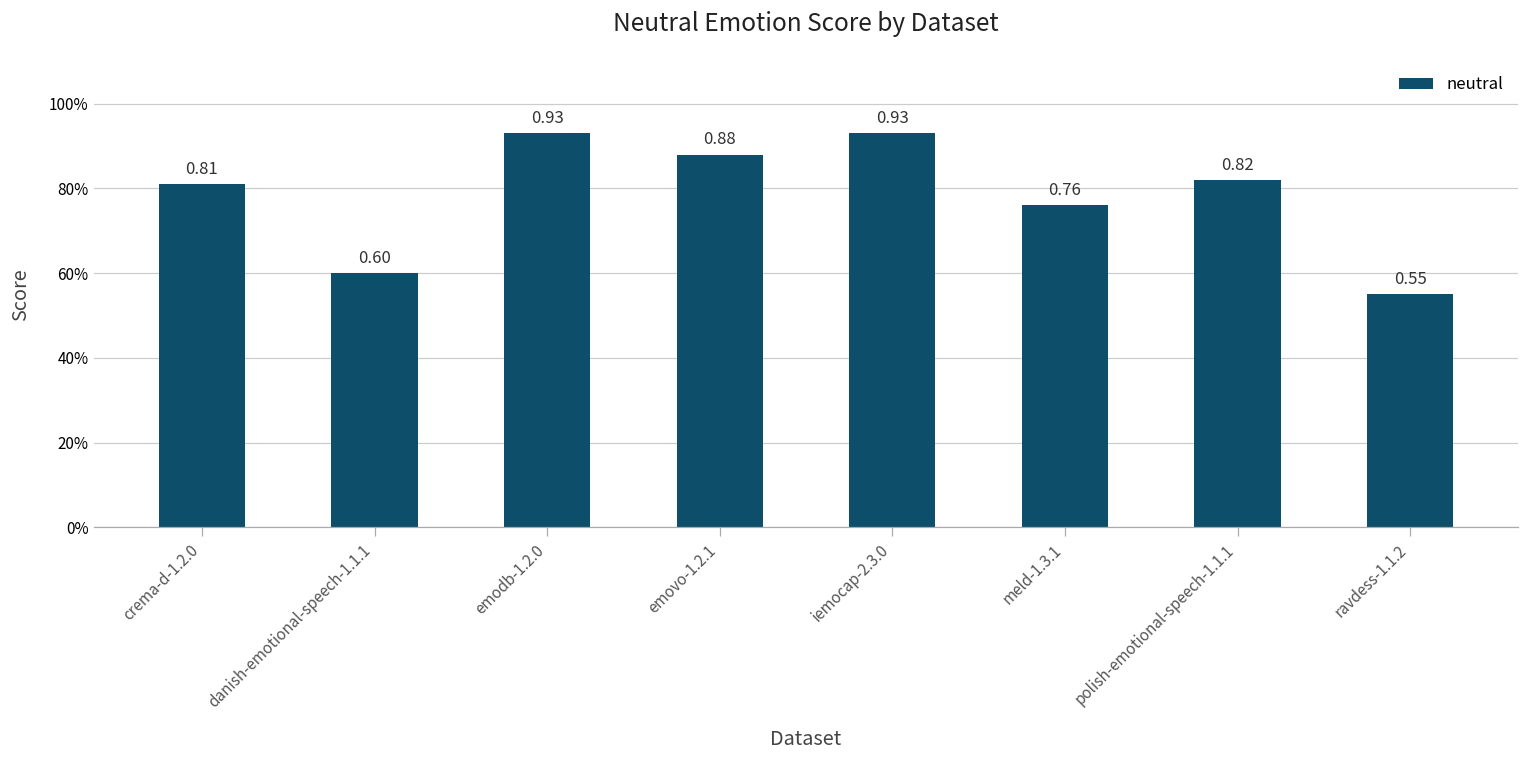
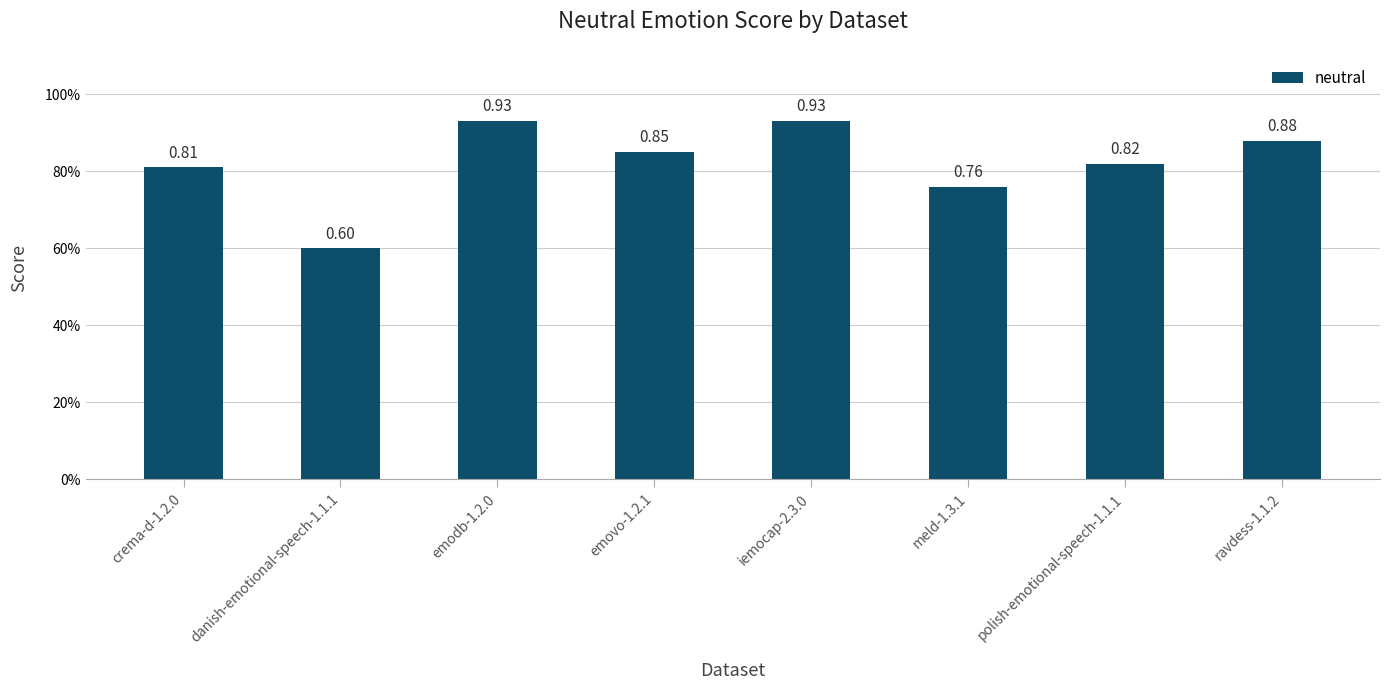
emovo-1.2.1: 0.88 -> 0.85
ravdess-1.1.2: 0.55 -> 0.88
